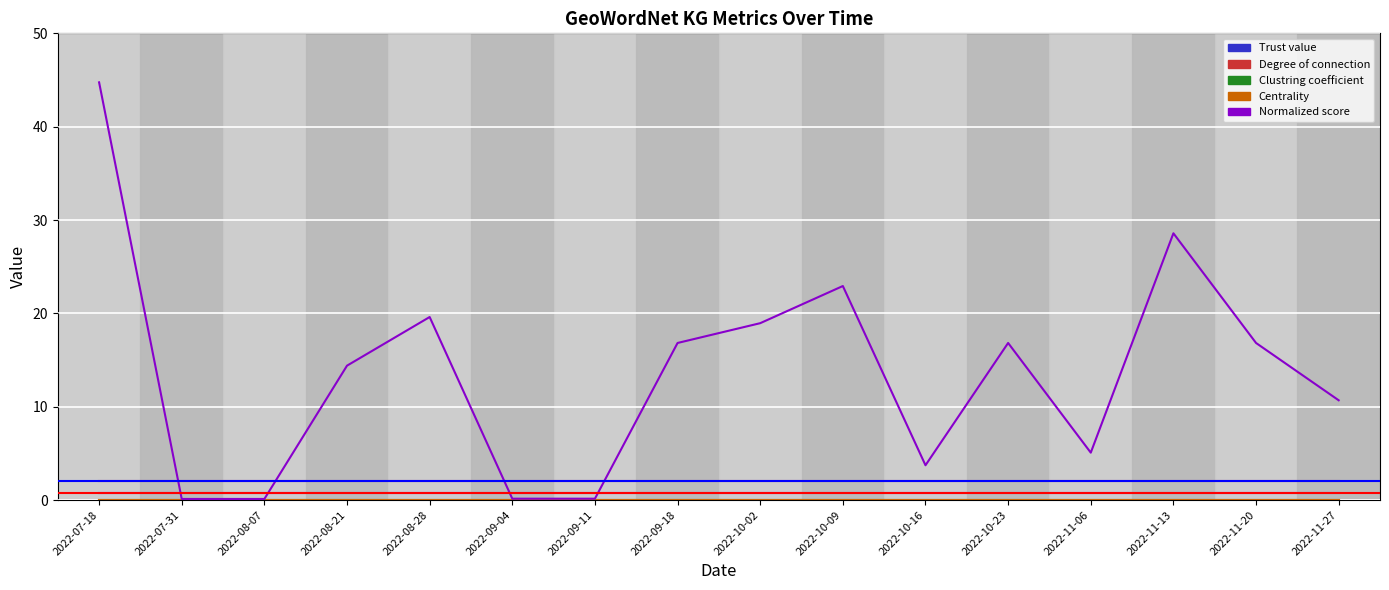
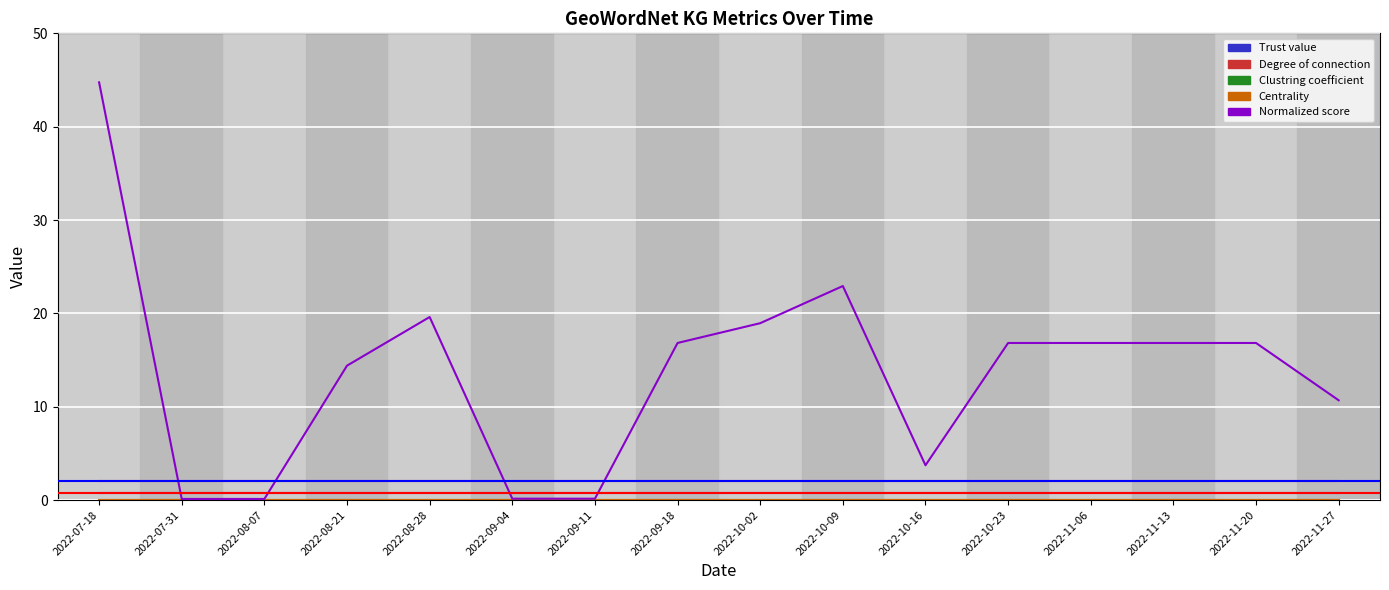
Normalized score, 2022-11-06: 5 -> 17
Normalized score, 2022-11-13: 29 -> 17
